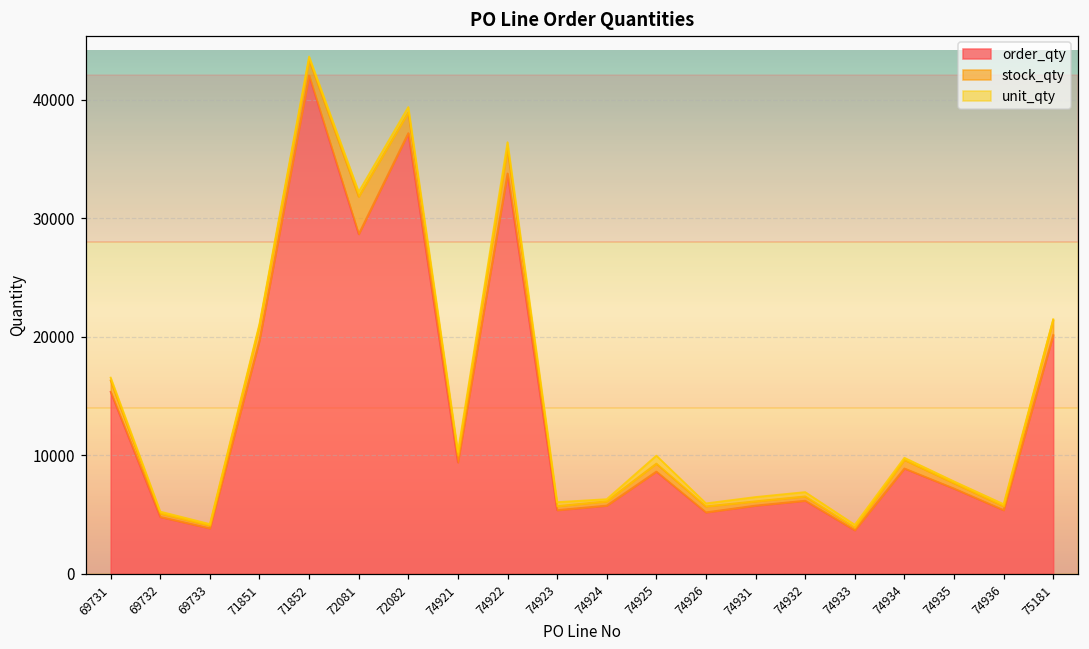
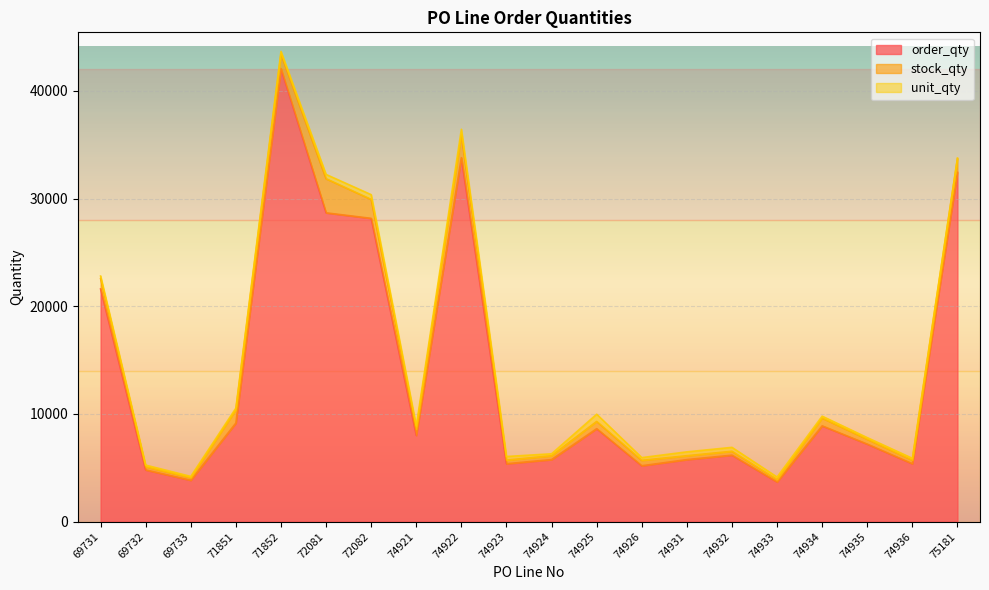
order_qty, 69731: 15400 -> 21600
order_qty, 71851: 19700 -> 9200
order_qty, 72082: 37200 -> 28200
order_qty, 74921: 9400 -> 8000
order_qty, 75181: 20200 -> 32400
